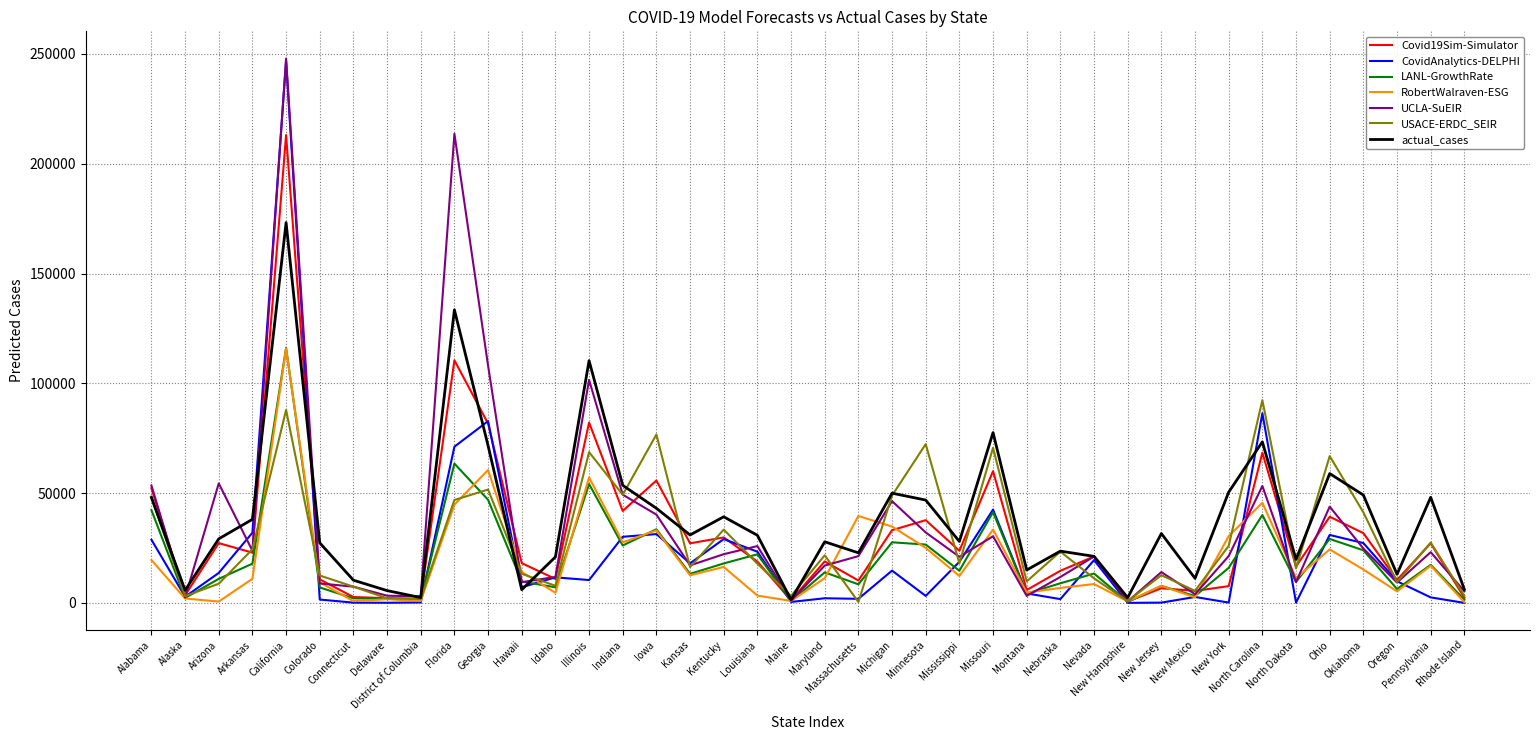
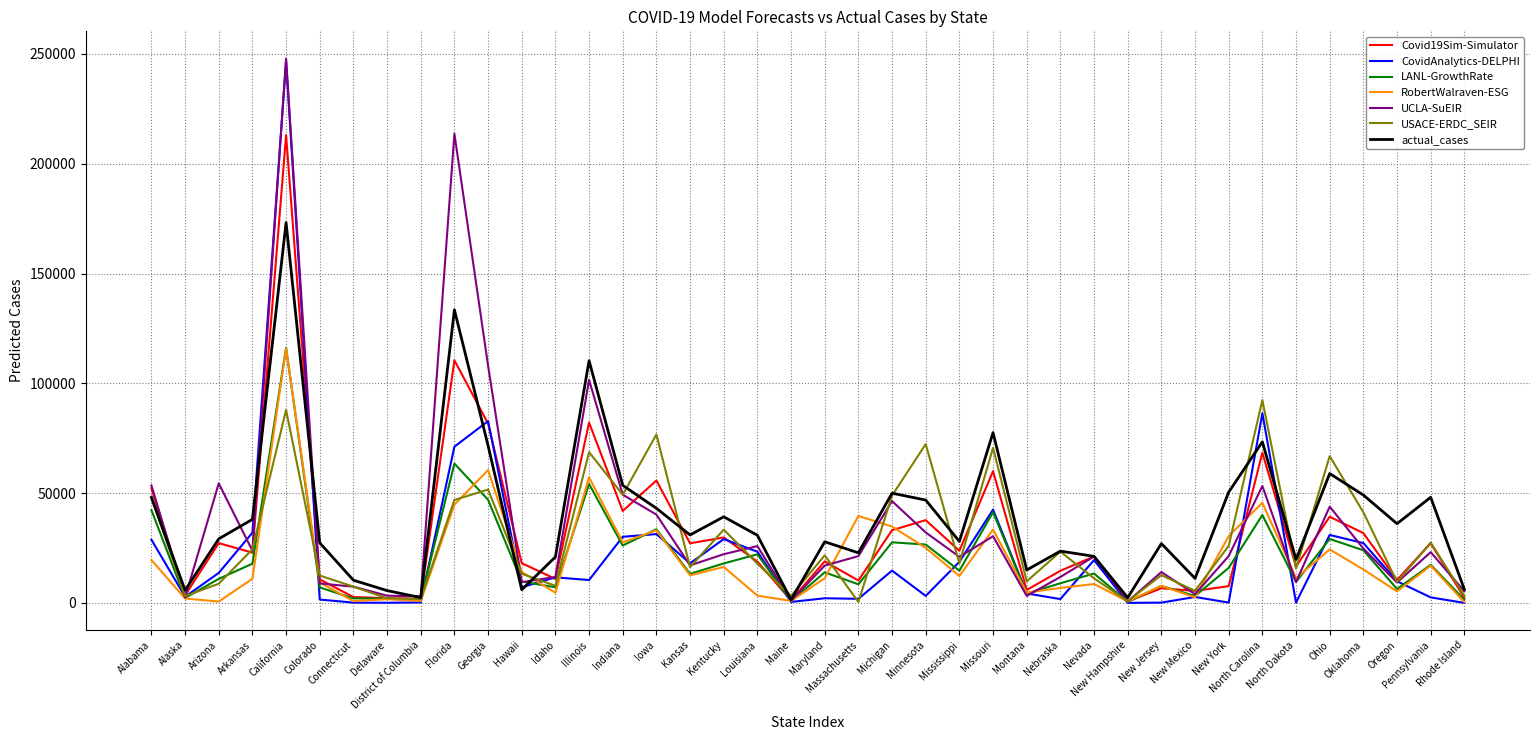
actual_cases, New Jersey: 32000 -> 27000
actual_cases, Oregon: 13000 -> 36000
